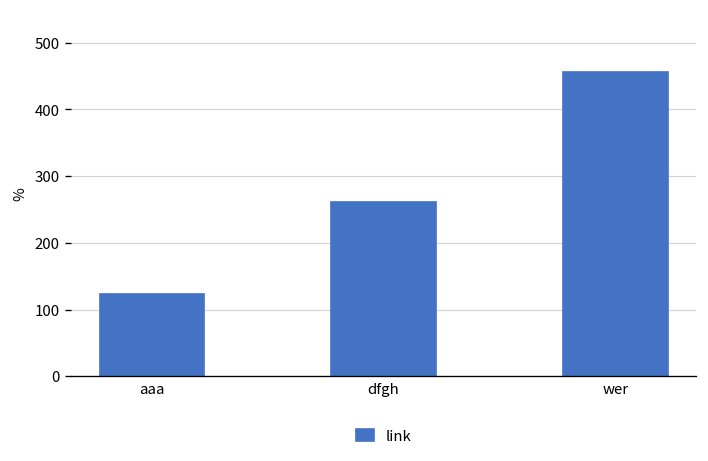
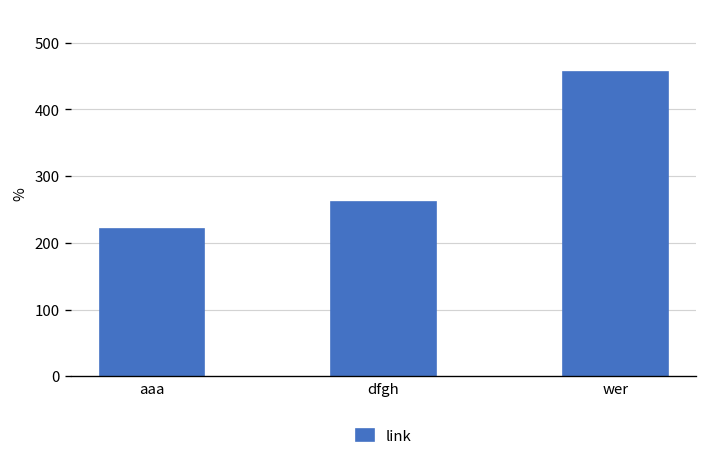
aaa: 120 -> 220
